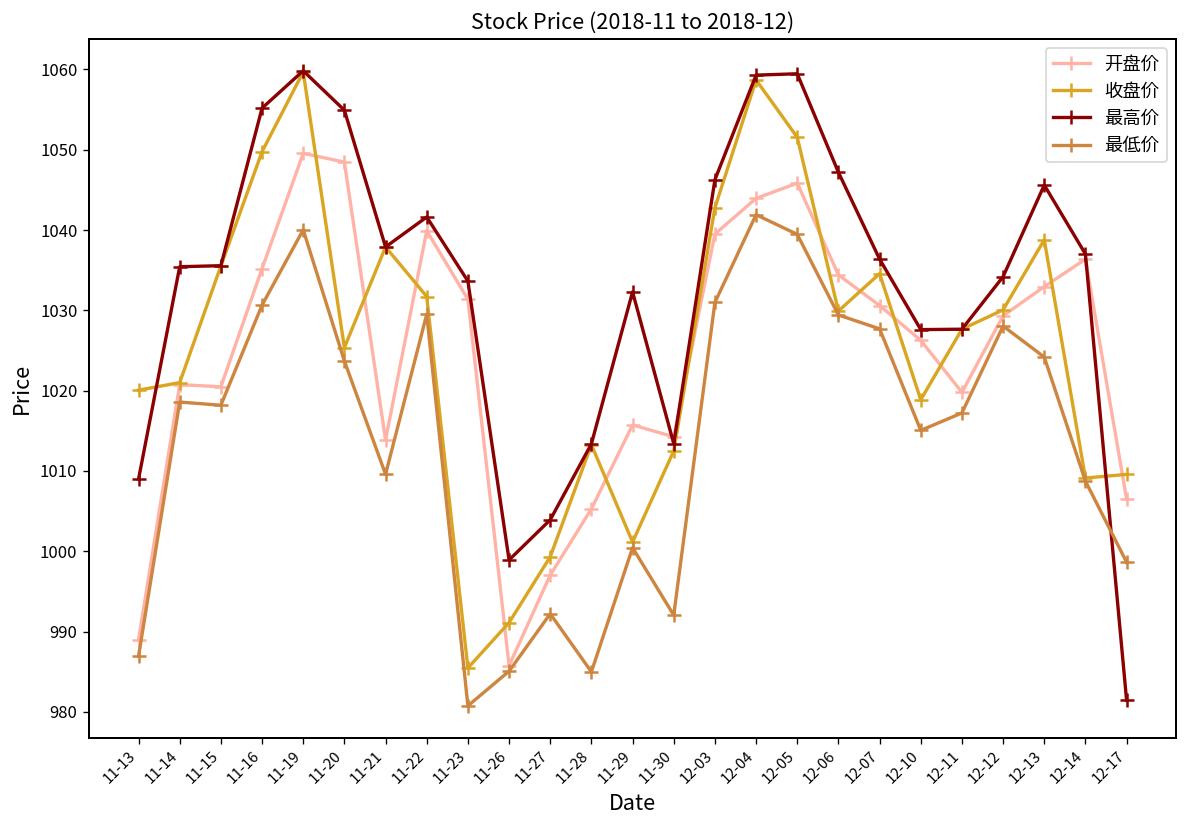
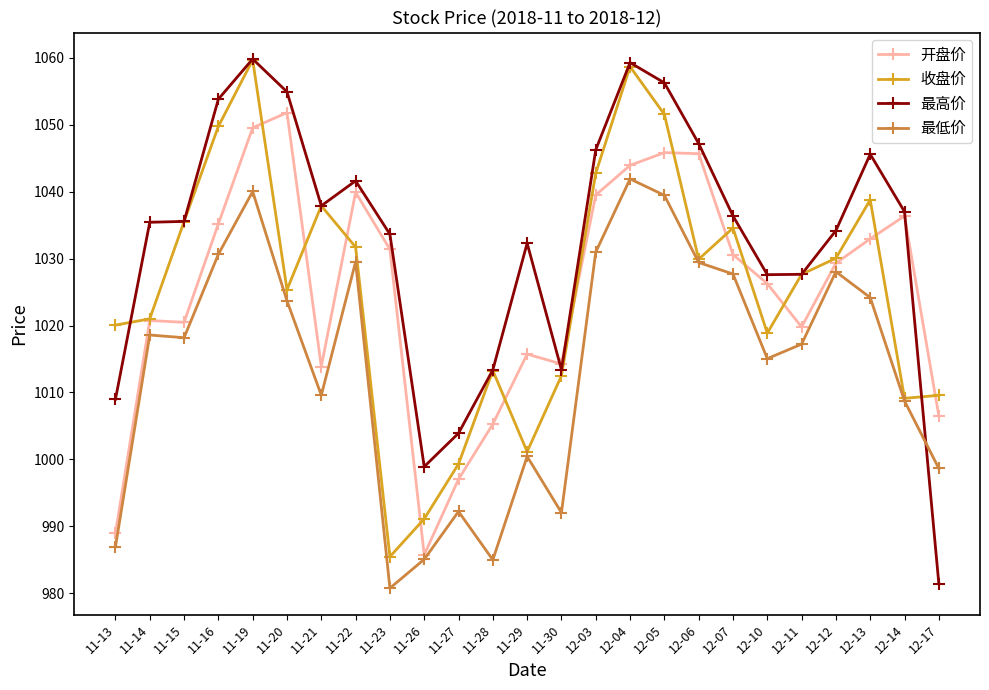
最高价, 11-16: 1055 -> 1054
开盘价, 11-20: 1048 -> 1052
最高价, 12-05: 1059 -> 1056
开盘价, 12-06: 1034 -> 1046
